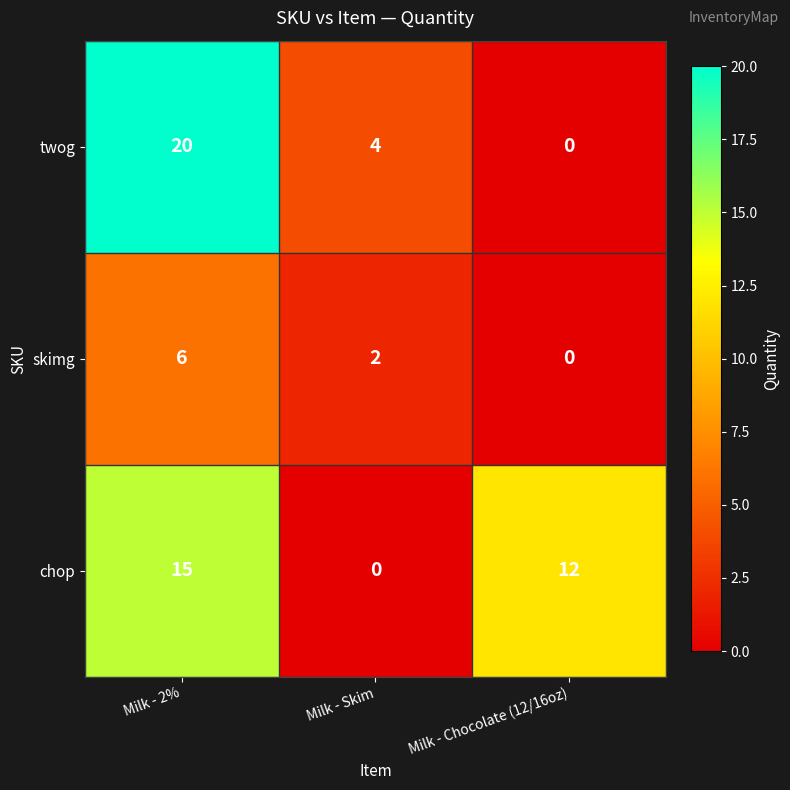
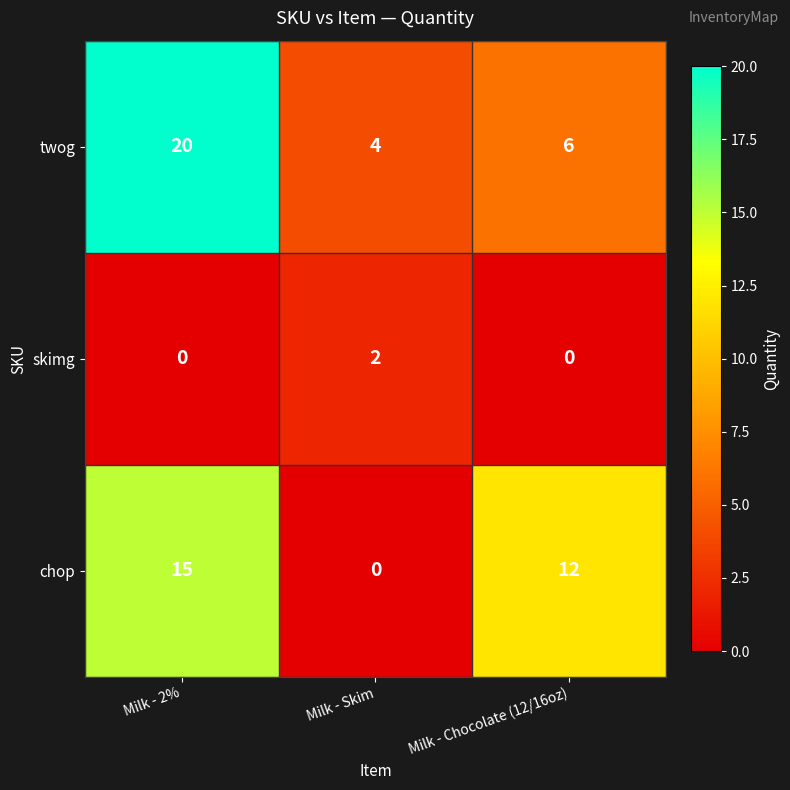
twog, Milk - Chocolate (12/16oz): 0 -> 6
skimg, Milk - 2%: 6 -> 0
